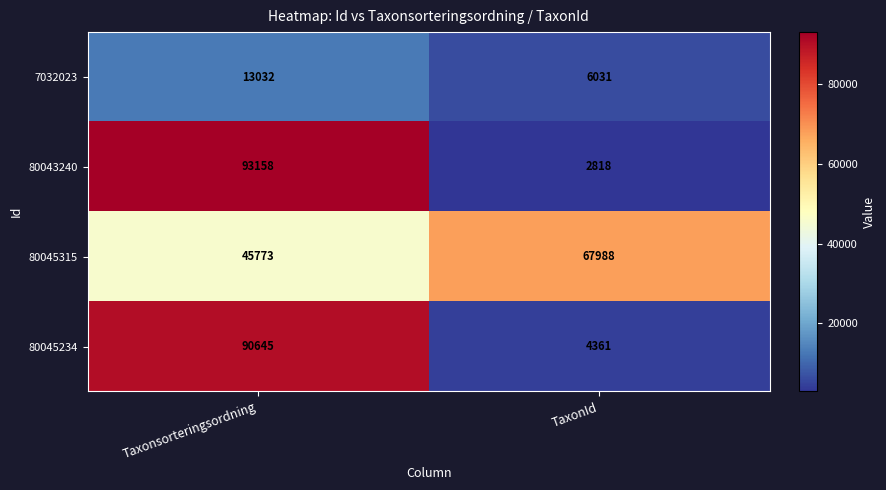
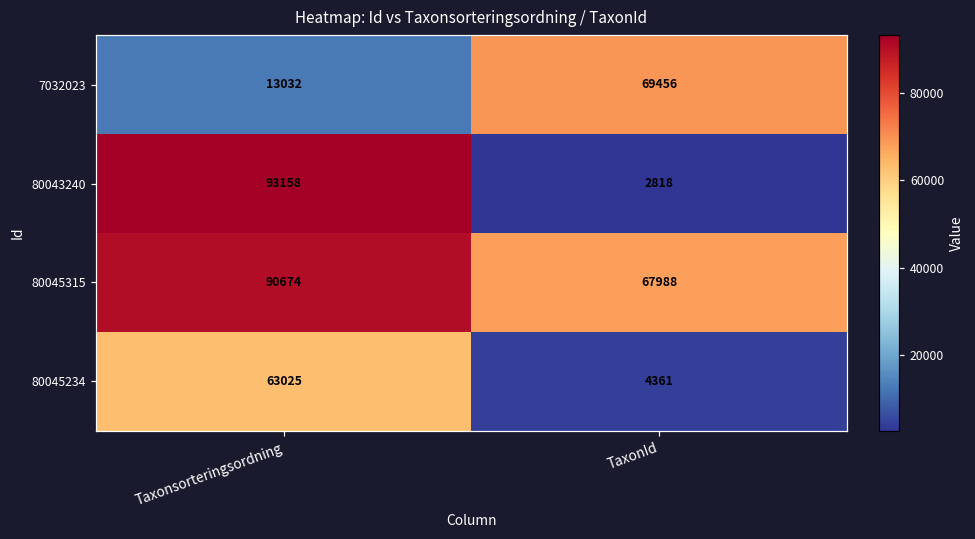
7032023, TaxonId: 6031 -> 69456
80045315, Taxonsorteringsordning: 45773 -> 90674
80045234, Taxonsorteringsordning: 90645 -> 63025
